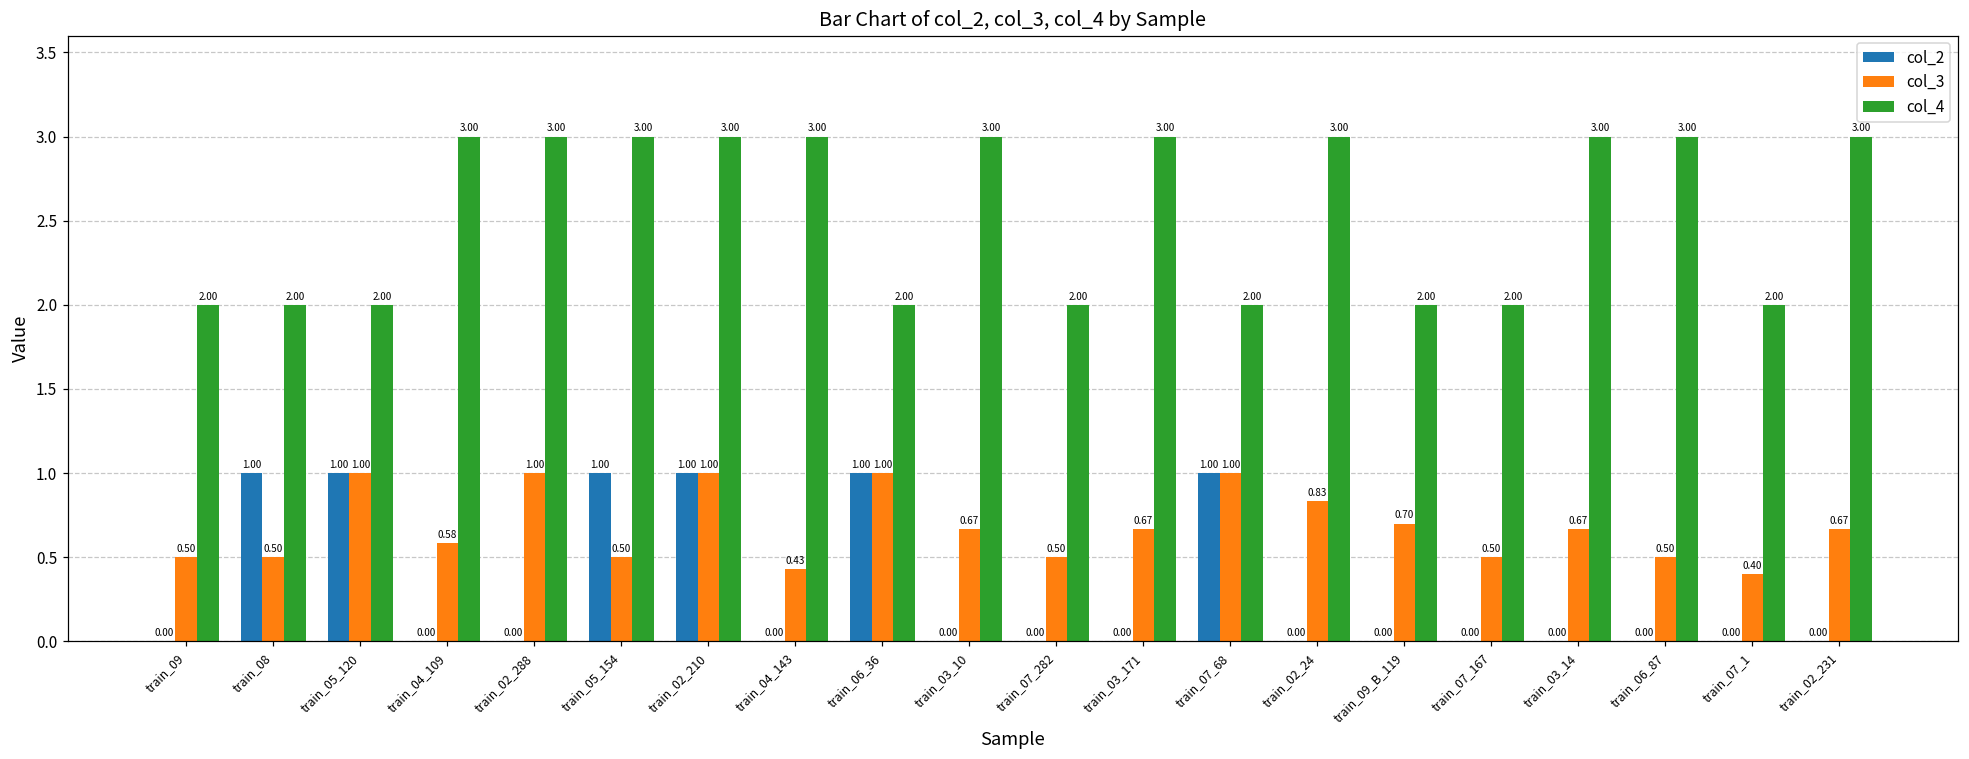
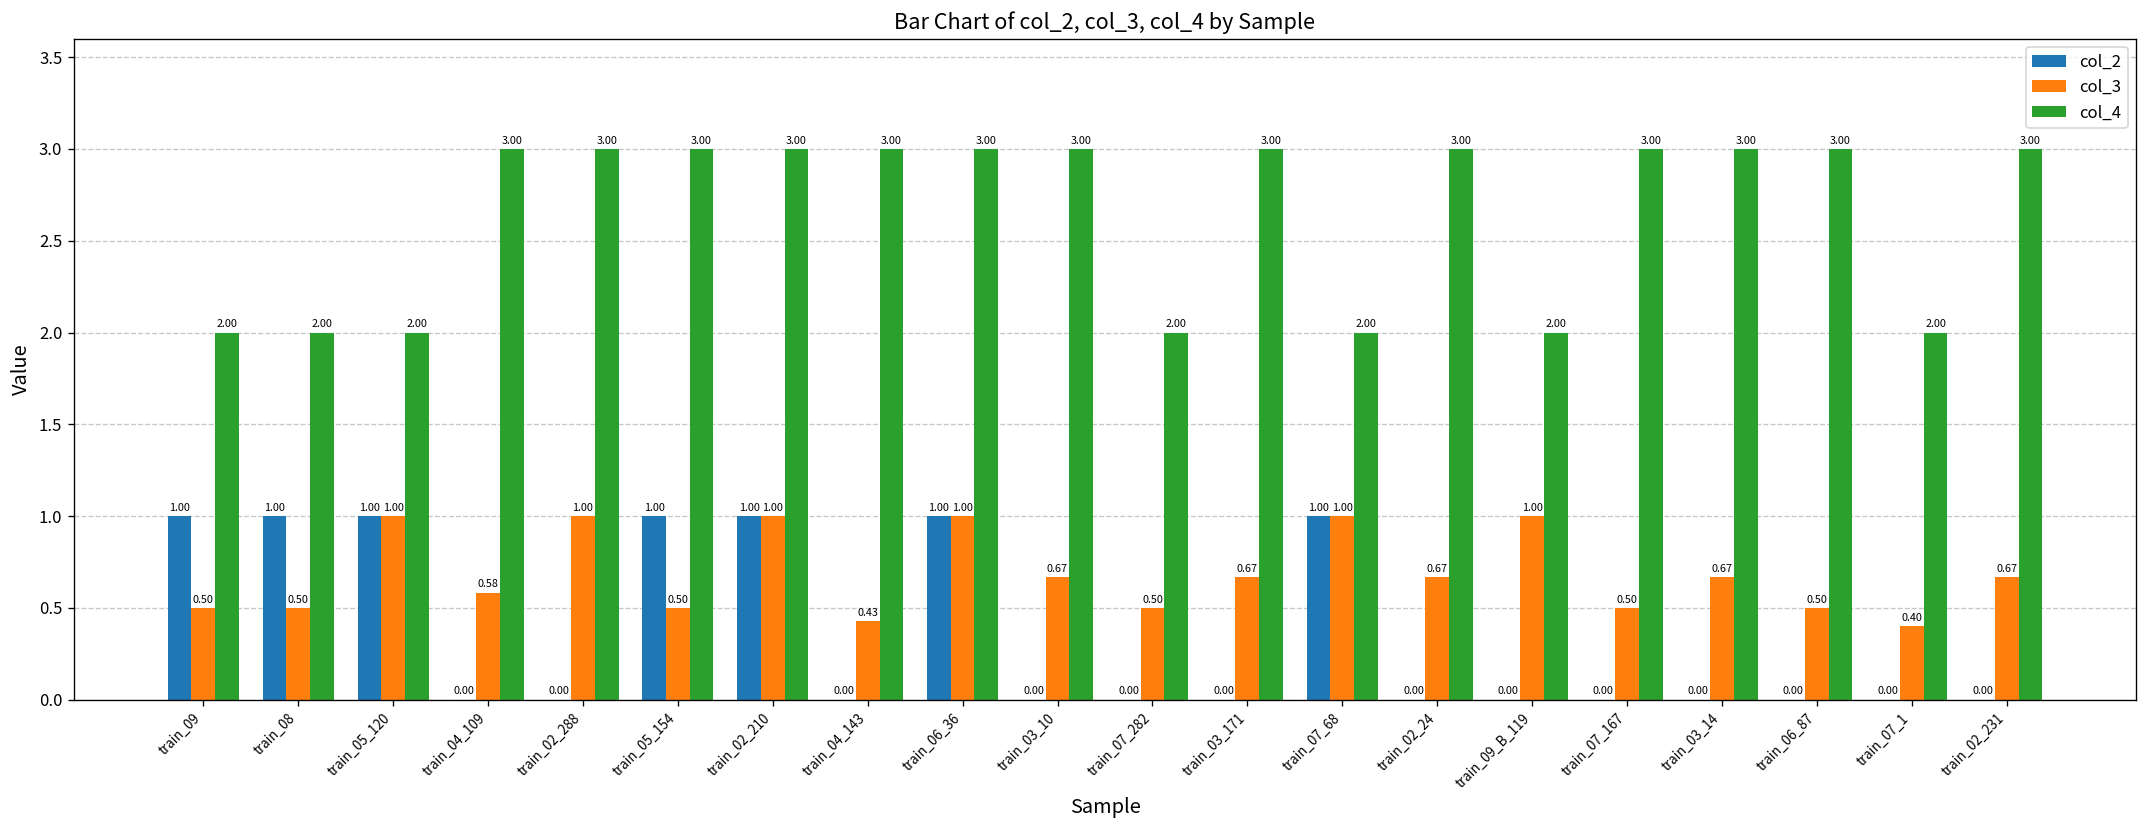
col_2, train_09: 0.00 -> 1.00
col_4, train_06_36: 2.00 -> 3.00
col_3, train_02_24: 0.83 -> 0.67
col_3, train_09_B_119: 0.70 -> 1.00
col_4, train_07_167: 2.00 -> 3.00
